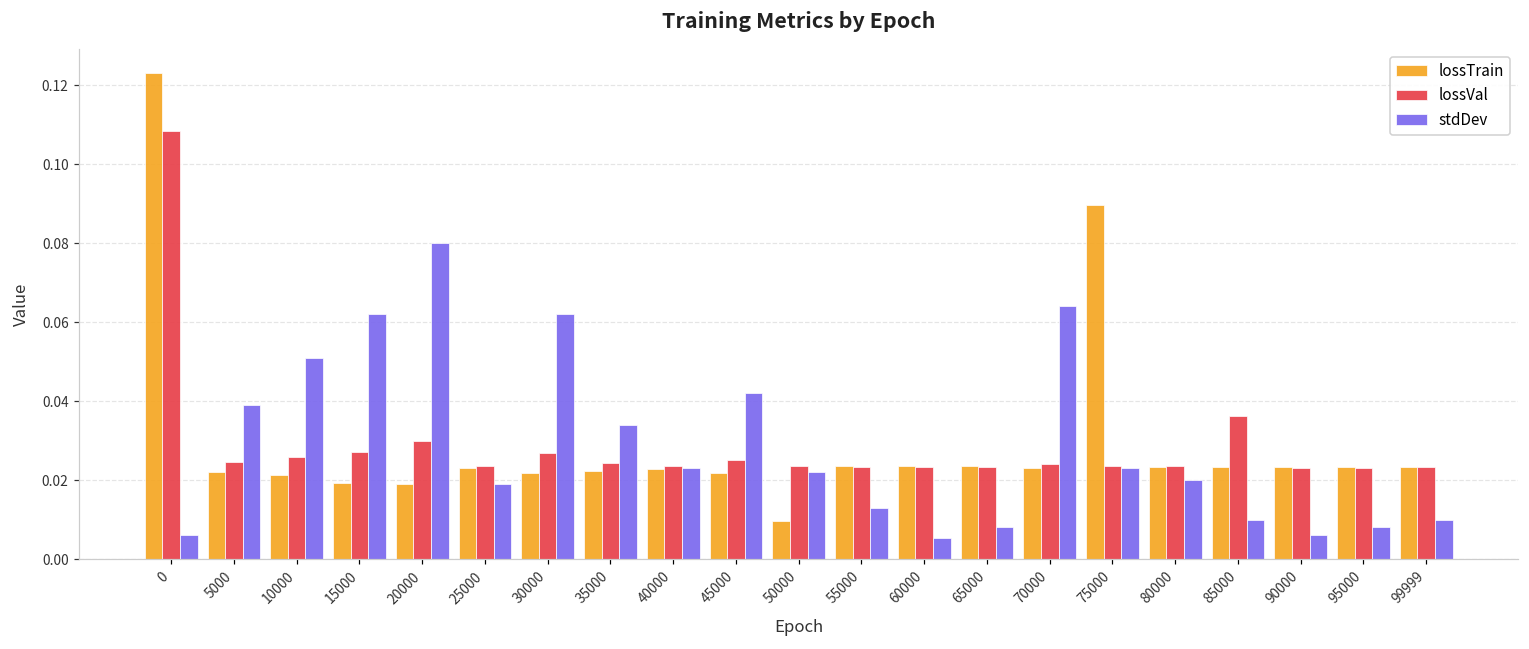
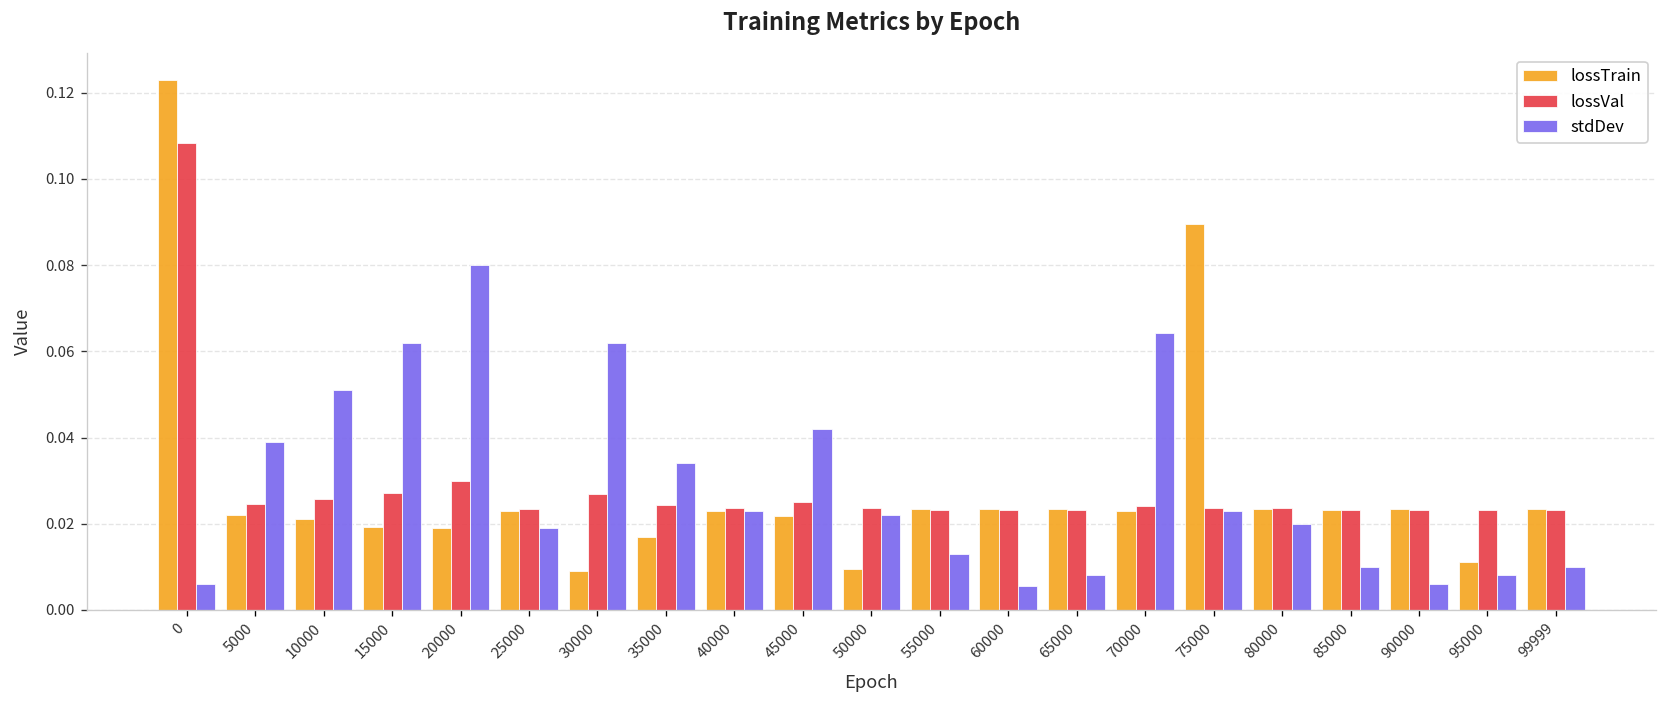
lossTrain, 30000: 0.022 -> 0.009
lossTrain, 35000: 0.022 -> 0.017
lossVal, 85000: 0.036 -> 0.023
lossTrain, 95000: 0.023 -> 0.011
